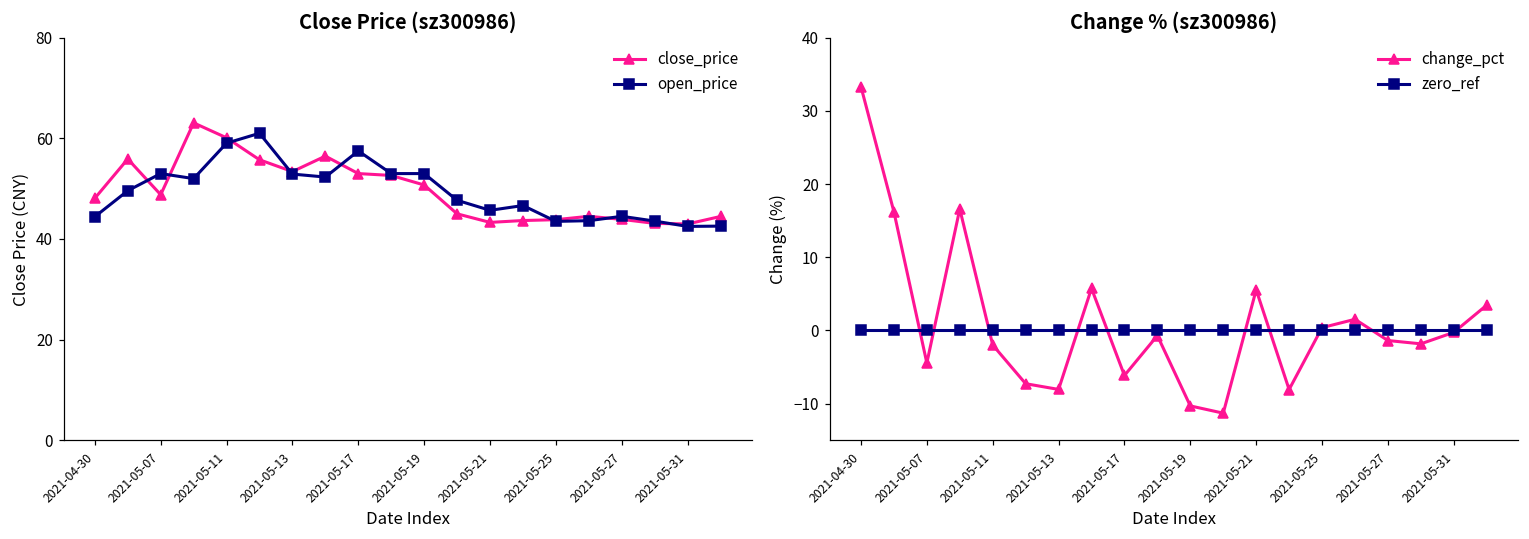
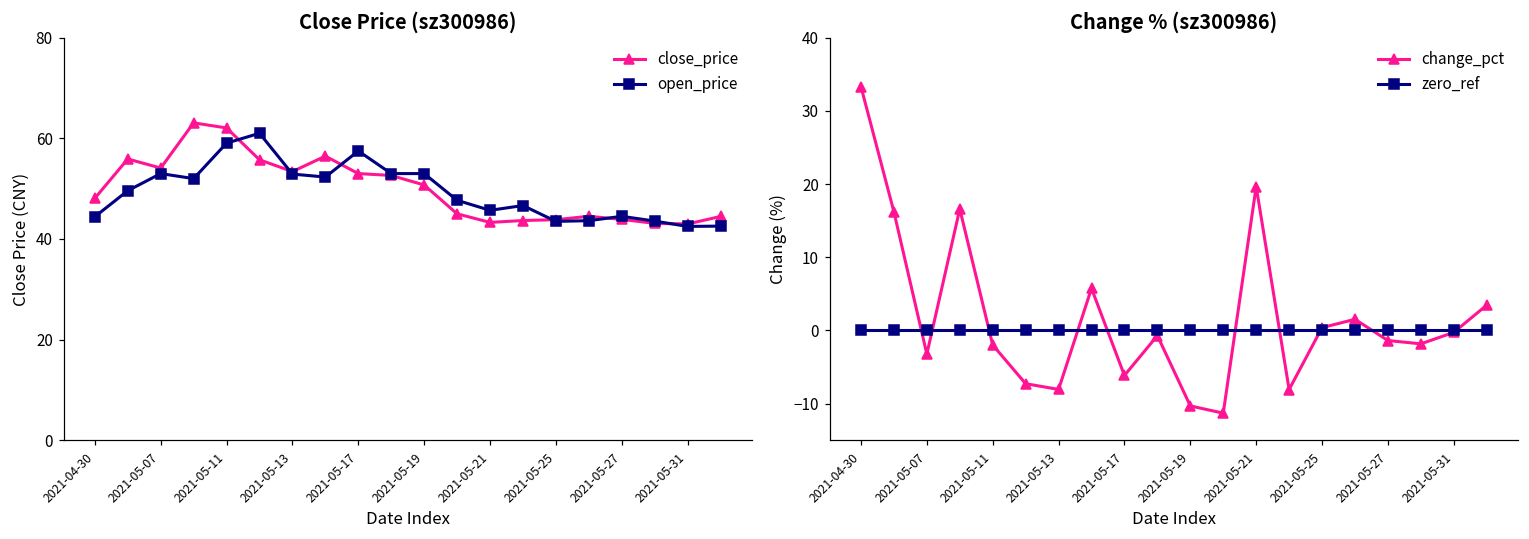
Close Price (sz300986), close_price, 2021-05-07: 49 -> 54
Close Price (sz300986), close_price, 2021-05-11: 60 -> 62
Change % (sz300986), change_pct, 2021-05-07: -4 -> -3
Change % (sz300986), change_pct, 2021-05-21: 6 -> 20
